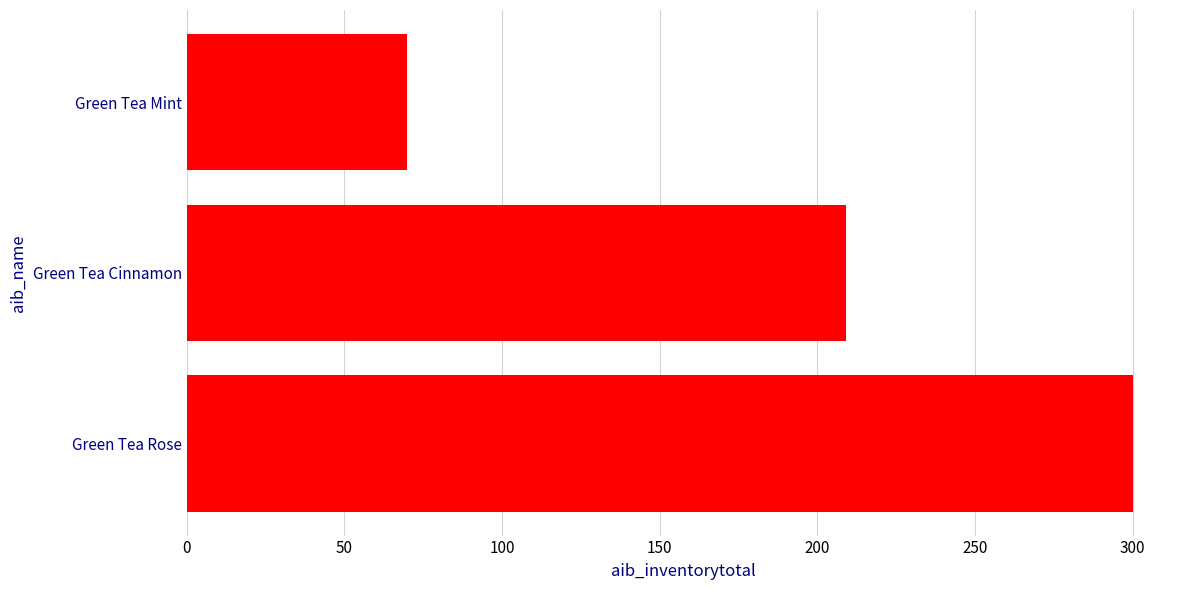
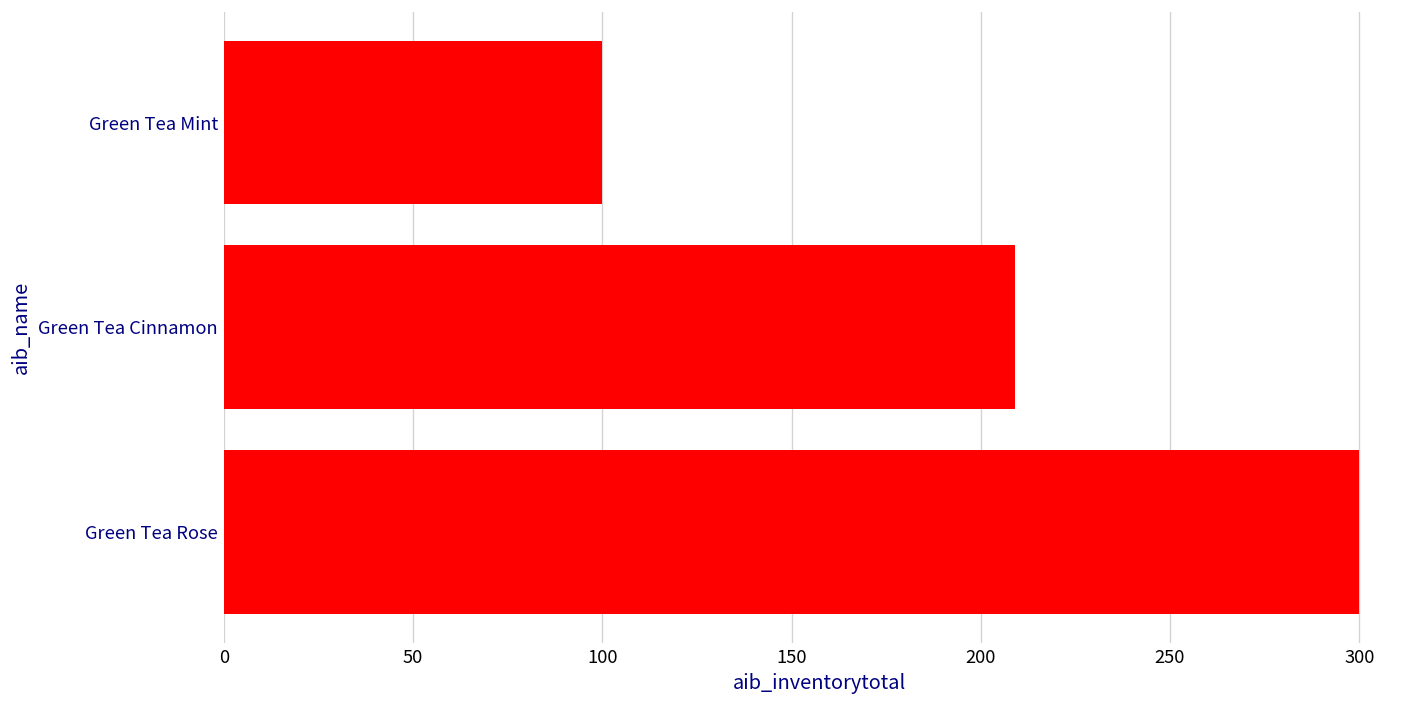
Green Tea Mint: 70 -> 100
